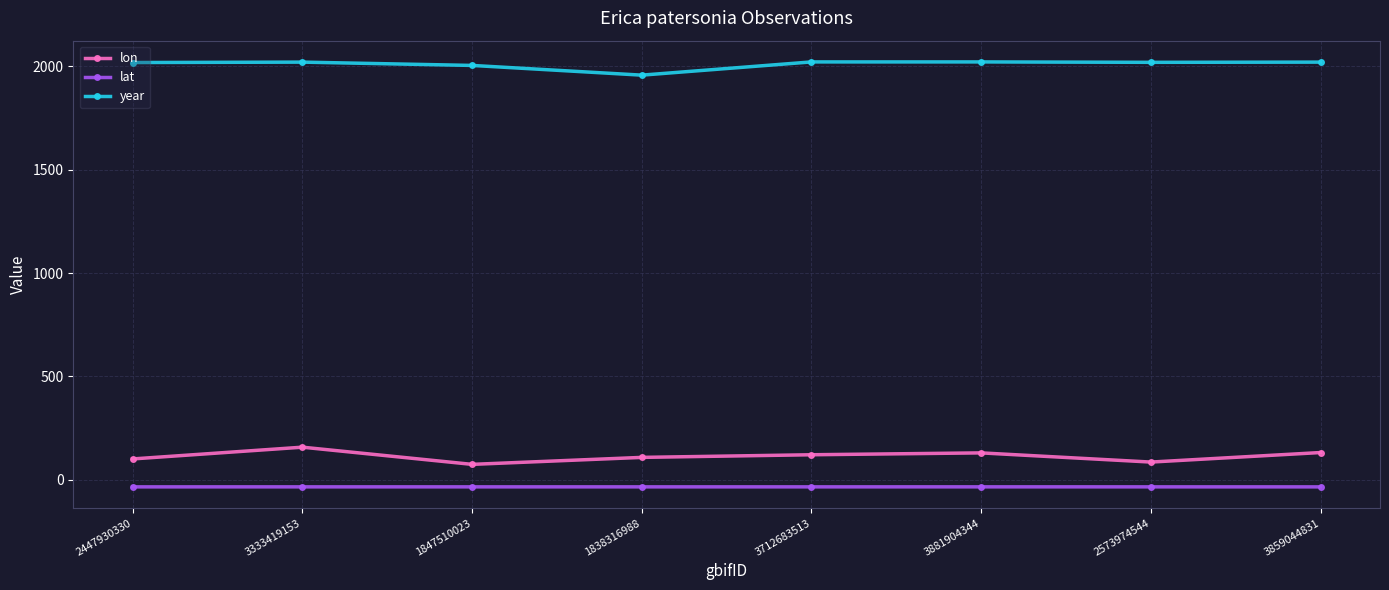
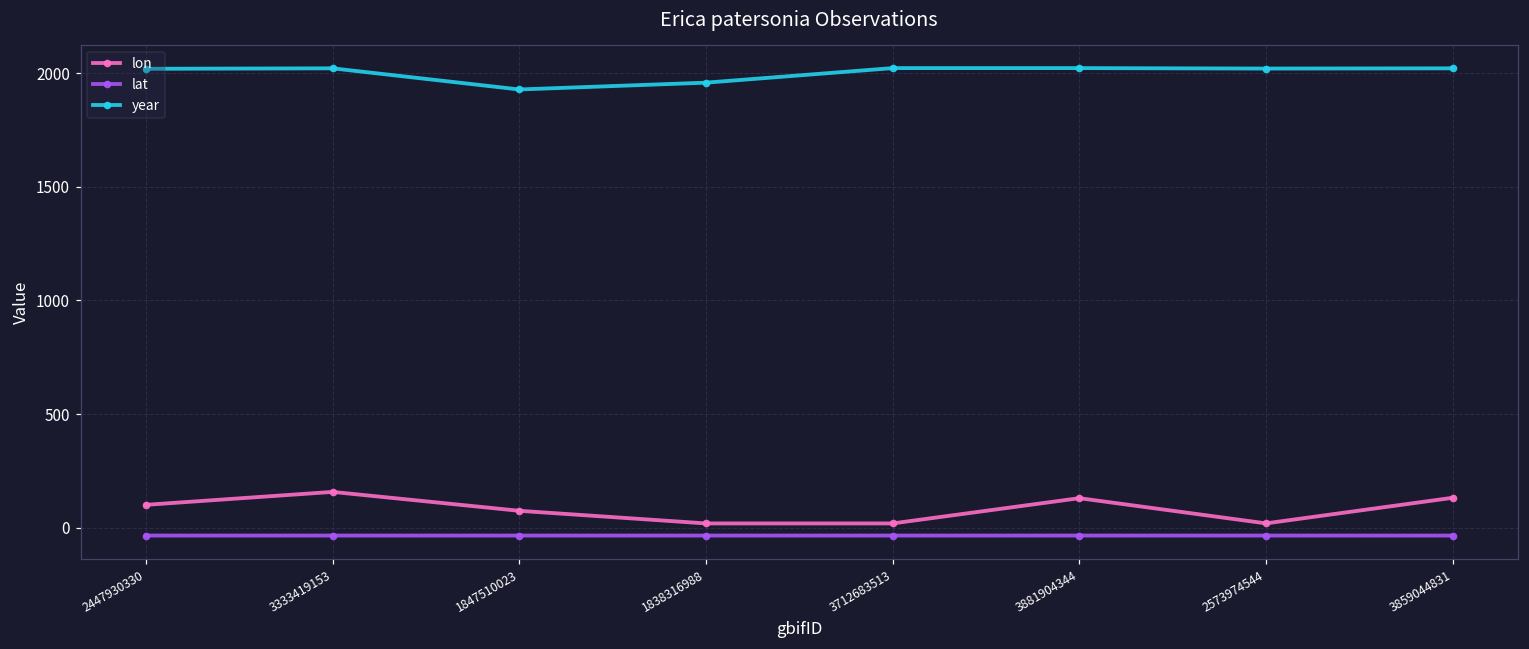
year, 1847510023: 2010 -> 1930
lon, 1838316988: 110 -> 20
lon, 3712683513: 120 -> 20
lon, 2573974544: 90 -> 20
